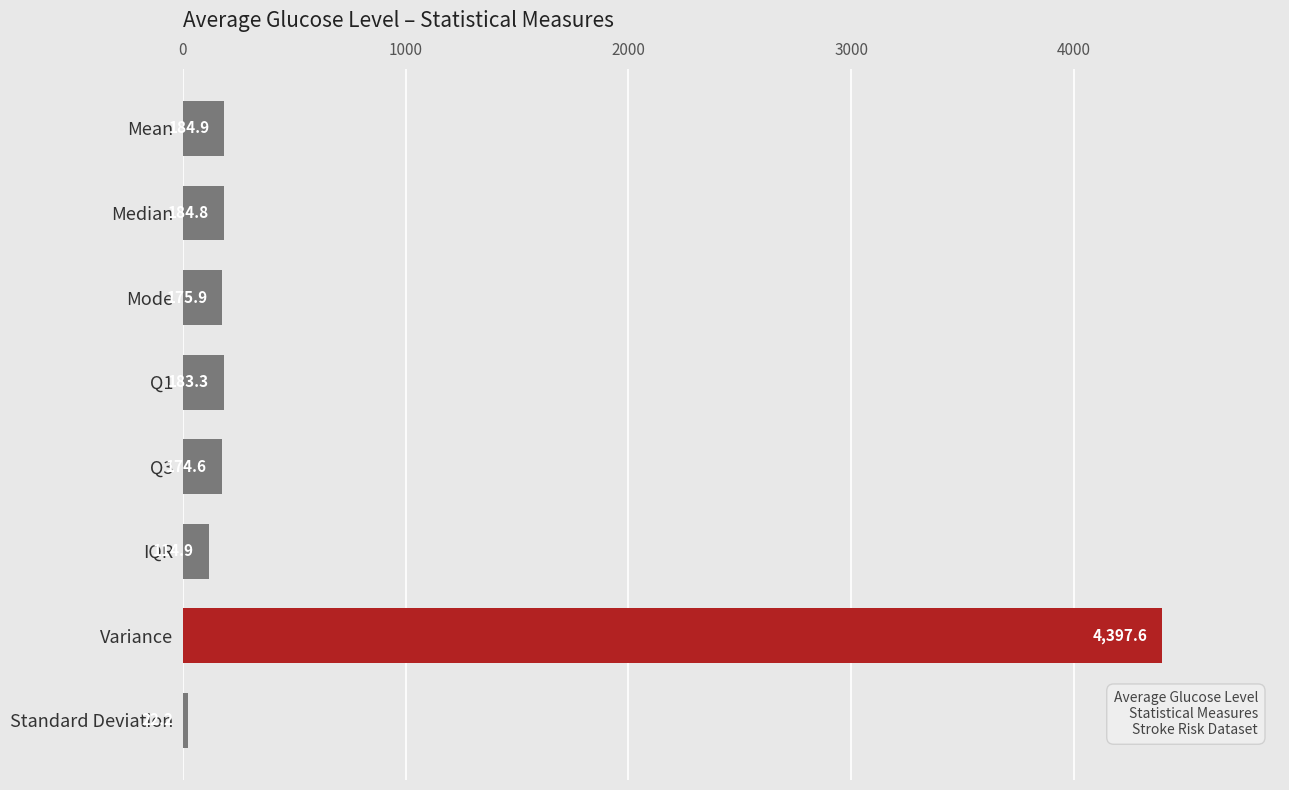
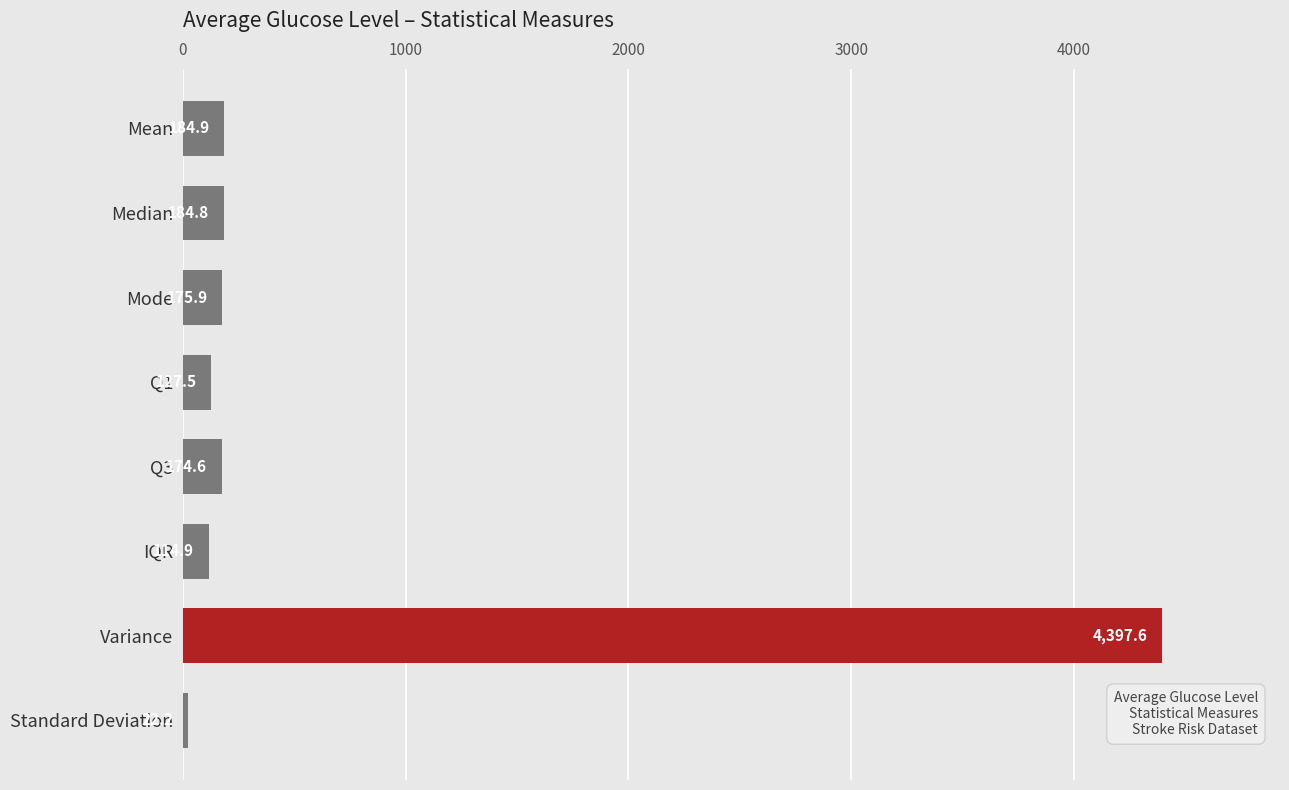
Q1: 180 -> 130
